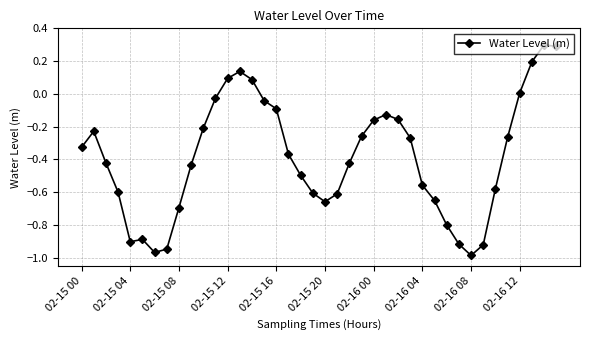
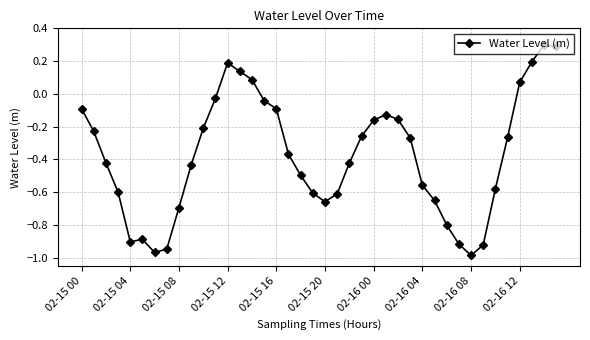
02-15 00: -0.33 -> -0.09
02-15 12: 0.09 -> 0.19
02-16 12: 0.01 -> 0.07
